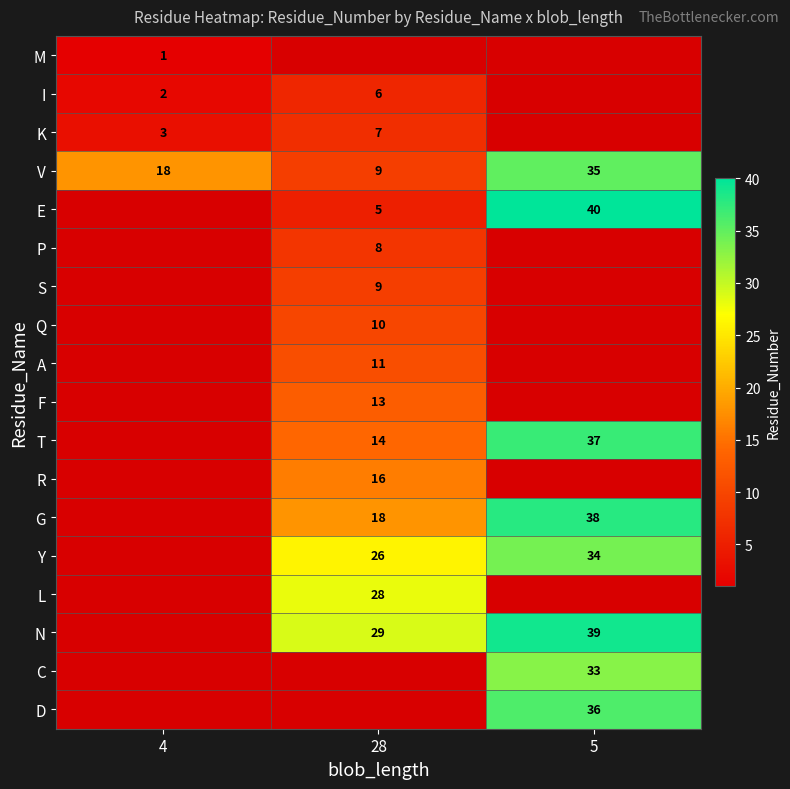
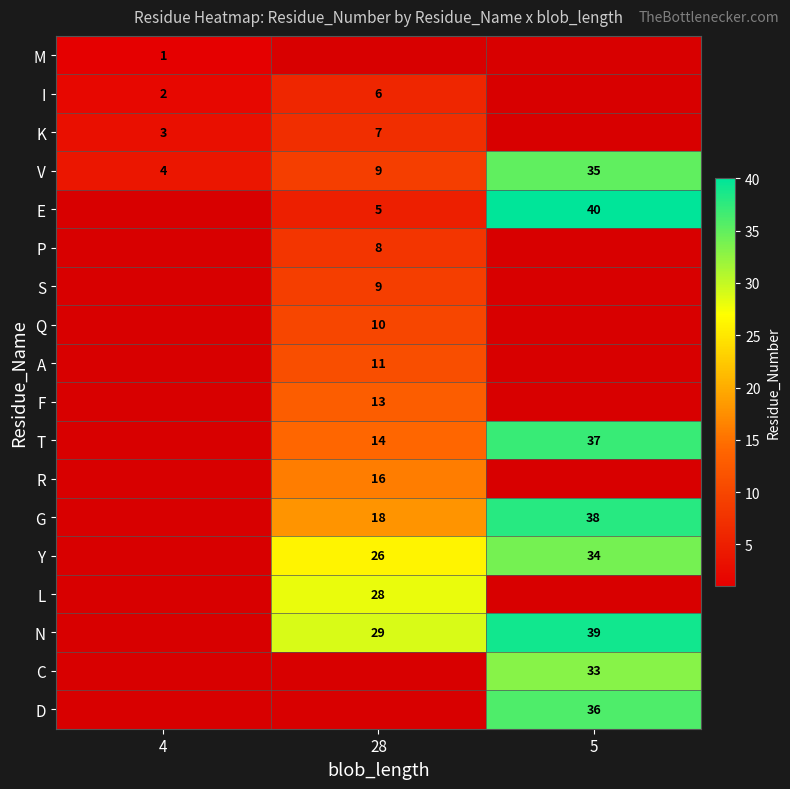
V, 4: 18 -> 4
